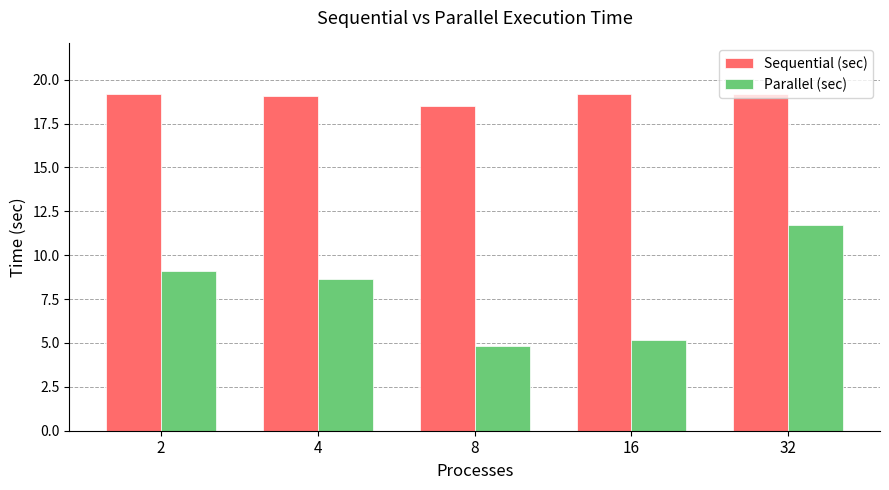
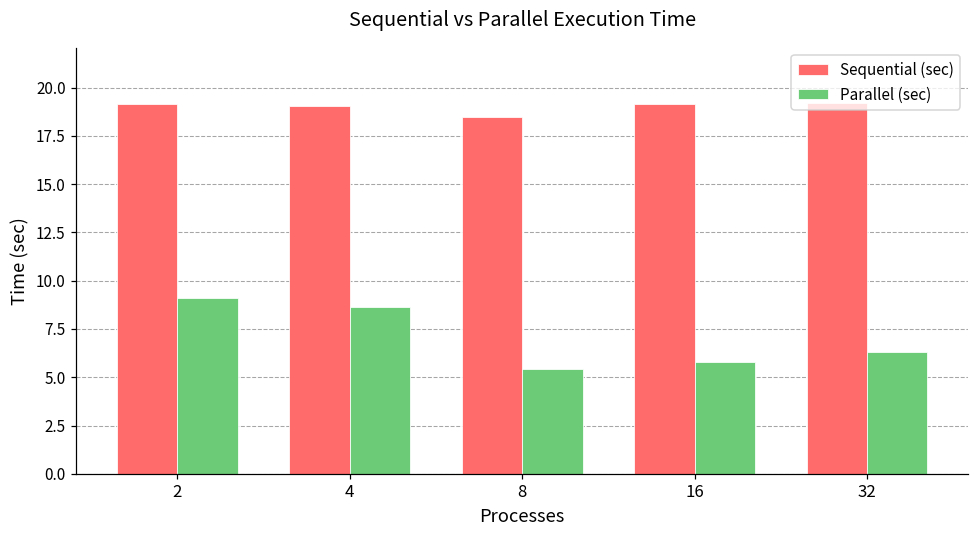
Parallel (sec), 8: 4.8 -> 5.4
Parallel (sec), 16: 5.1 -> 5.8
Parallel (sec), 32: 11.7 -> 6.3
